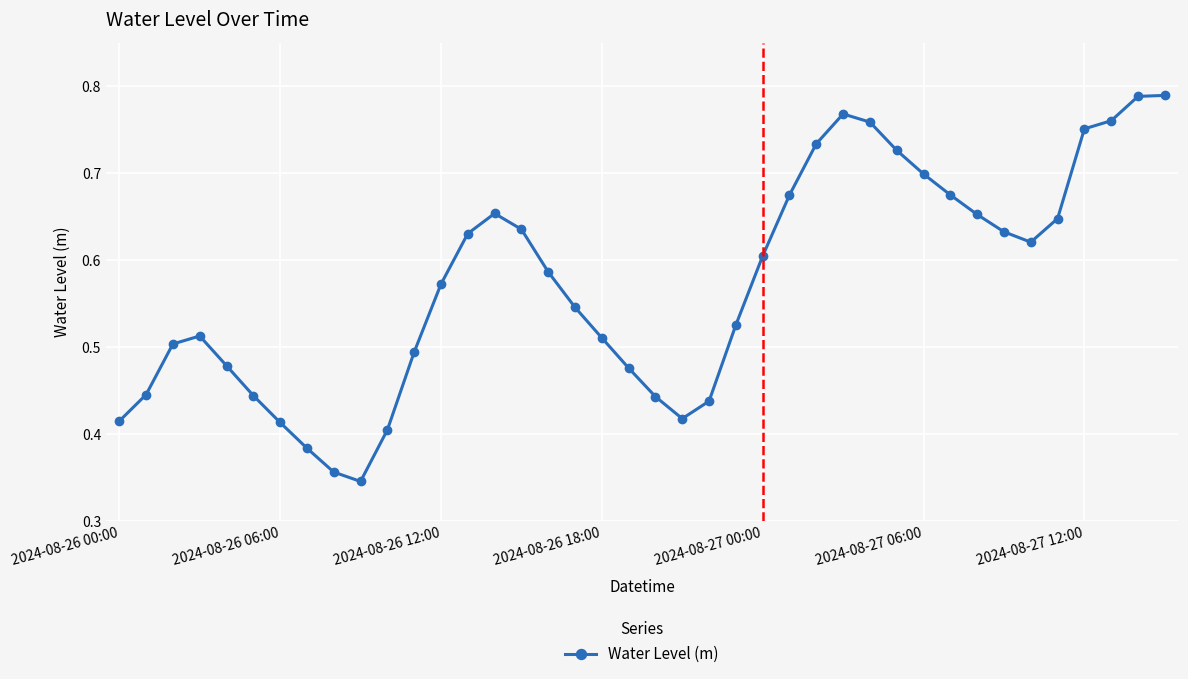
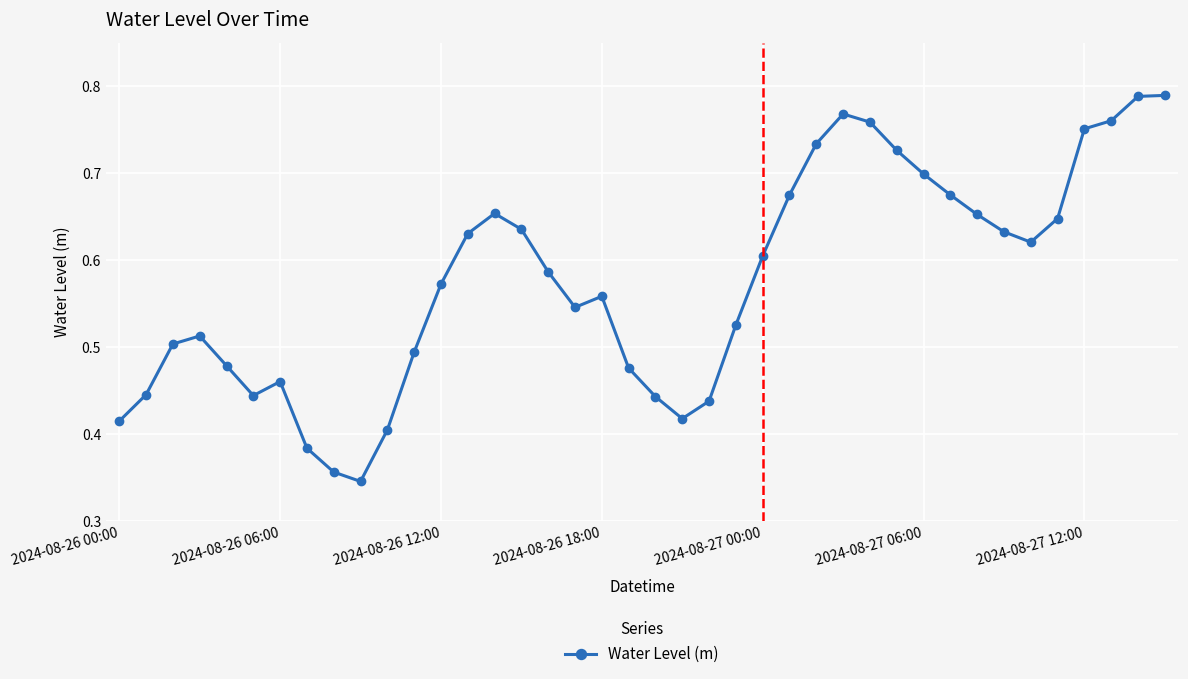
2024-08-26 06:00: 0.41 -> 0.46
2024-08-26 18:00: 0.51 -> 0.56
